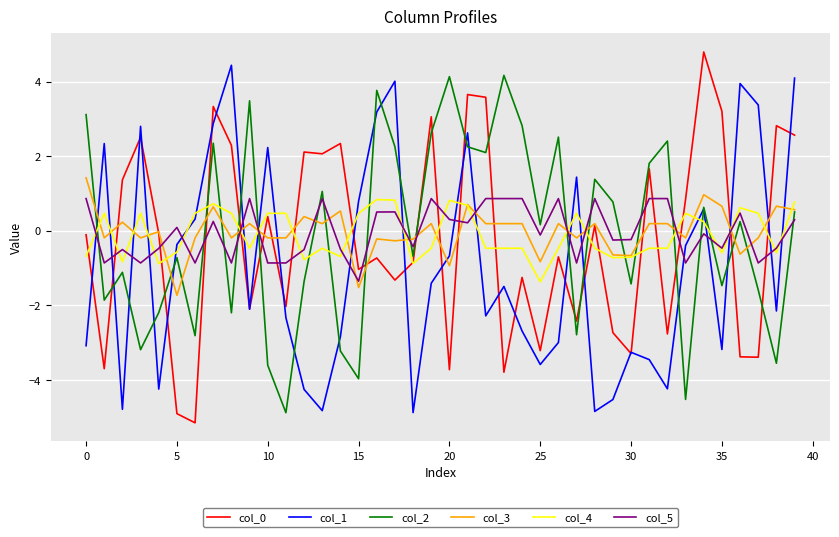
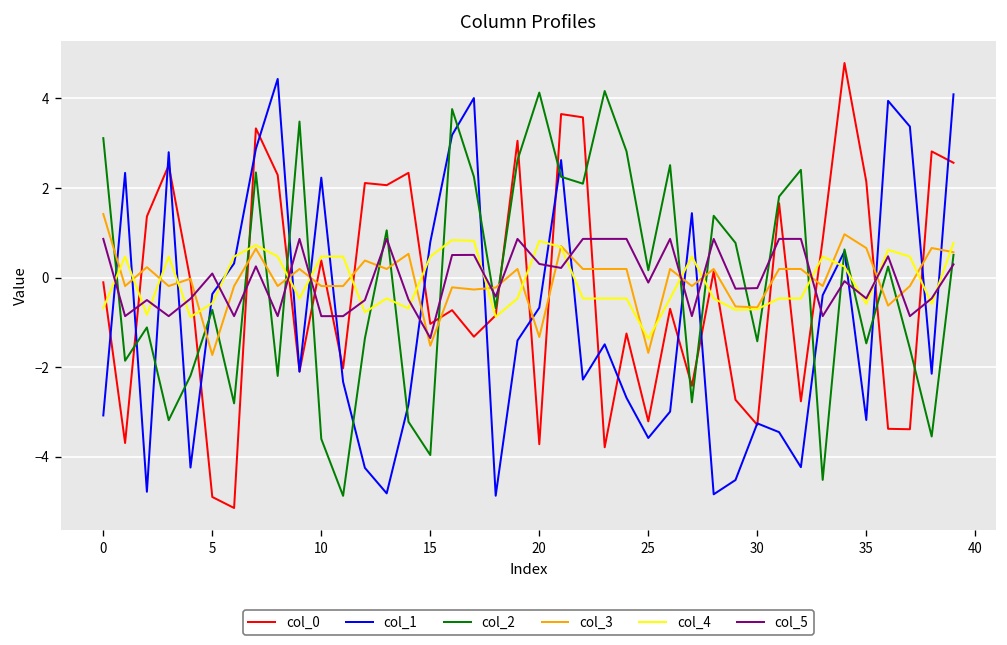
col_3, 20: -0.9 -> -1.3
col_3, 25: -0.8 -> -1.7
col_0, 35: 3.2 -> 2.1
